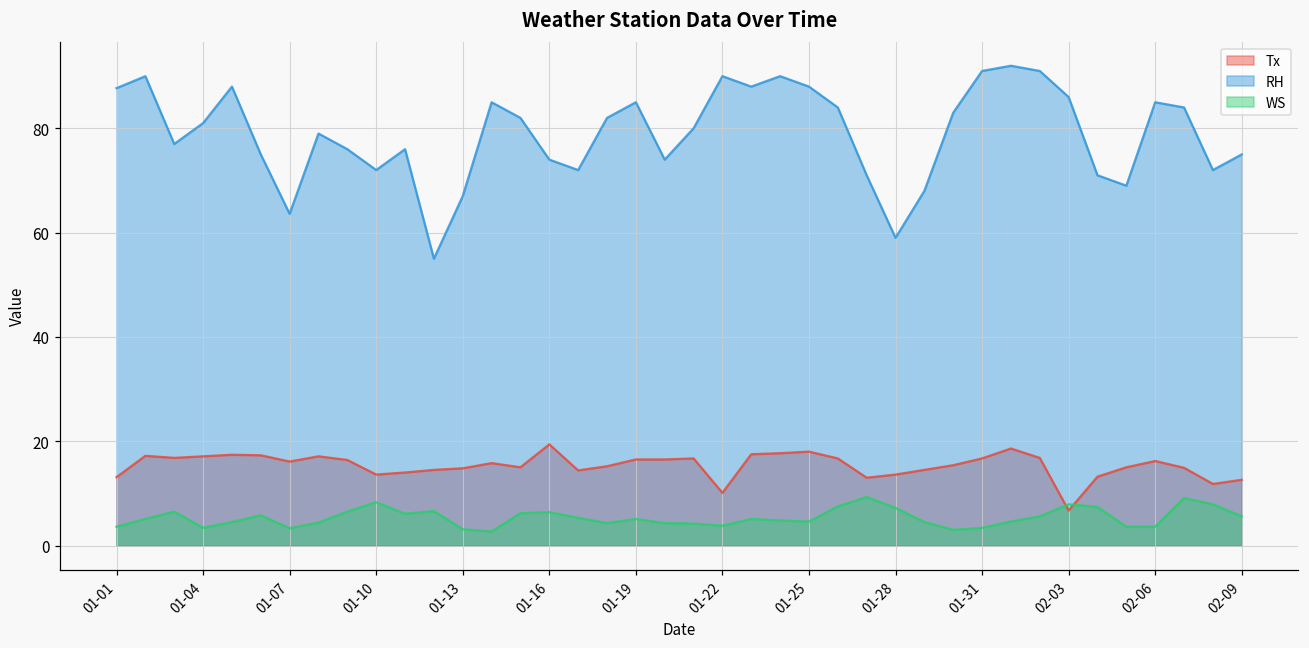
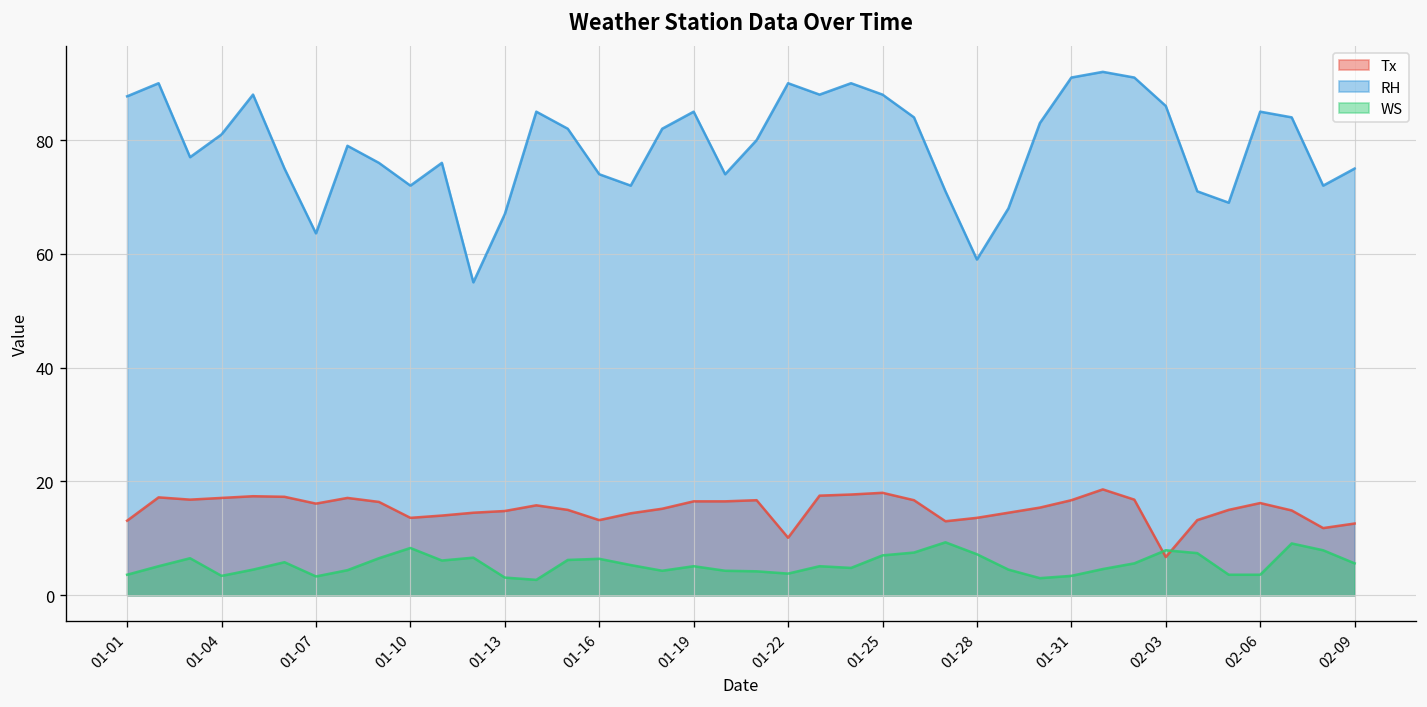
Tx, 01-16: 19 -> 13
WS, 01-25: 5 -> 7
